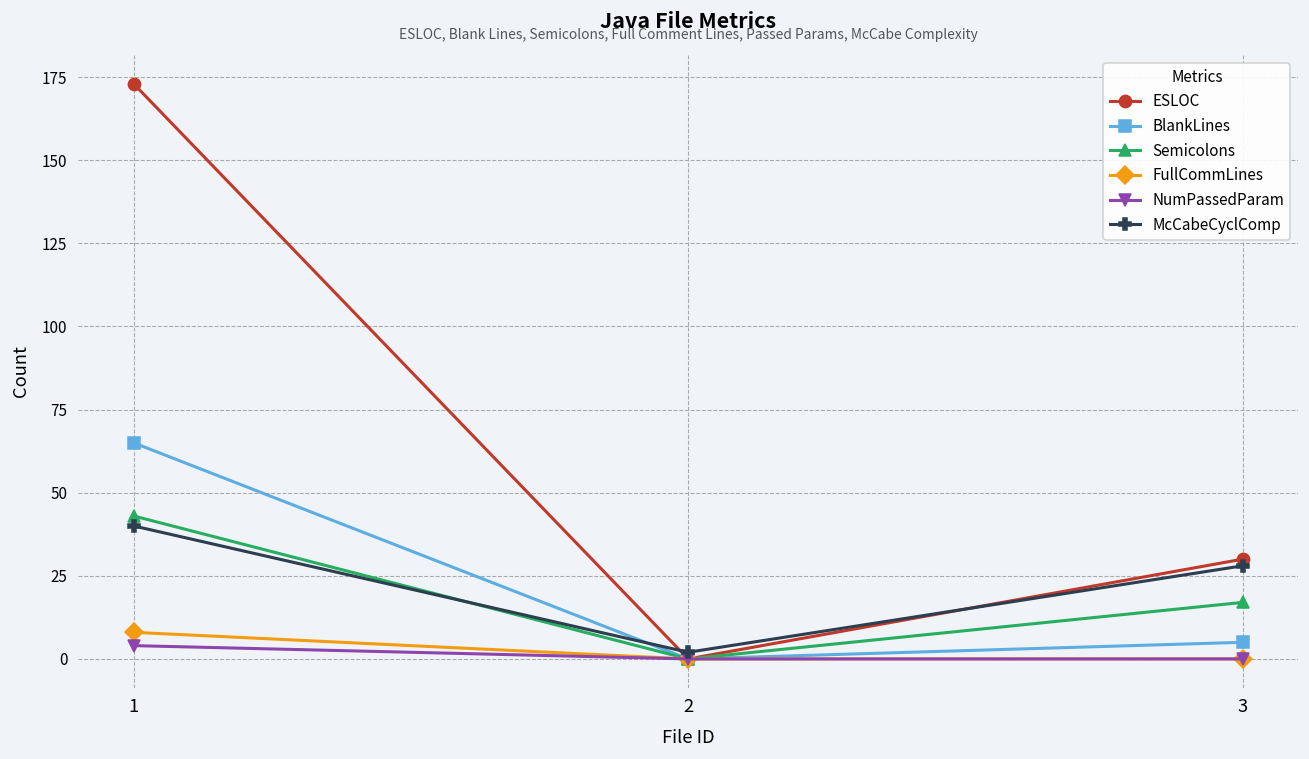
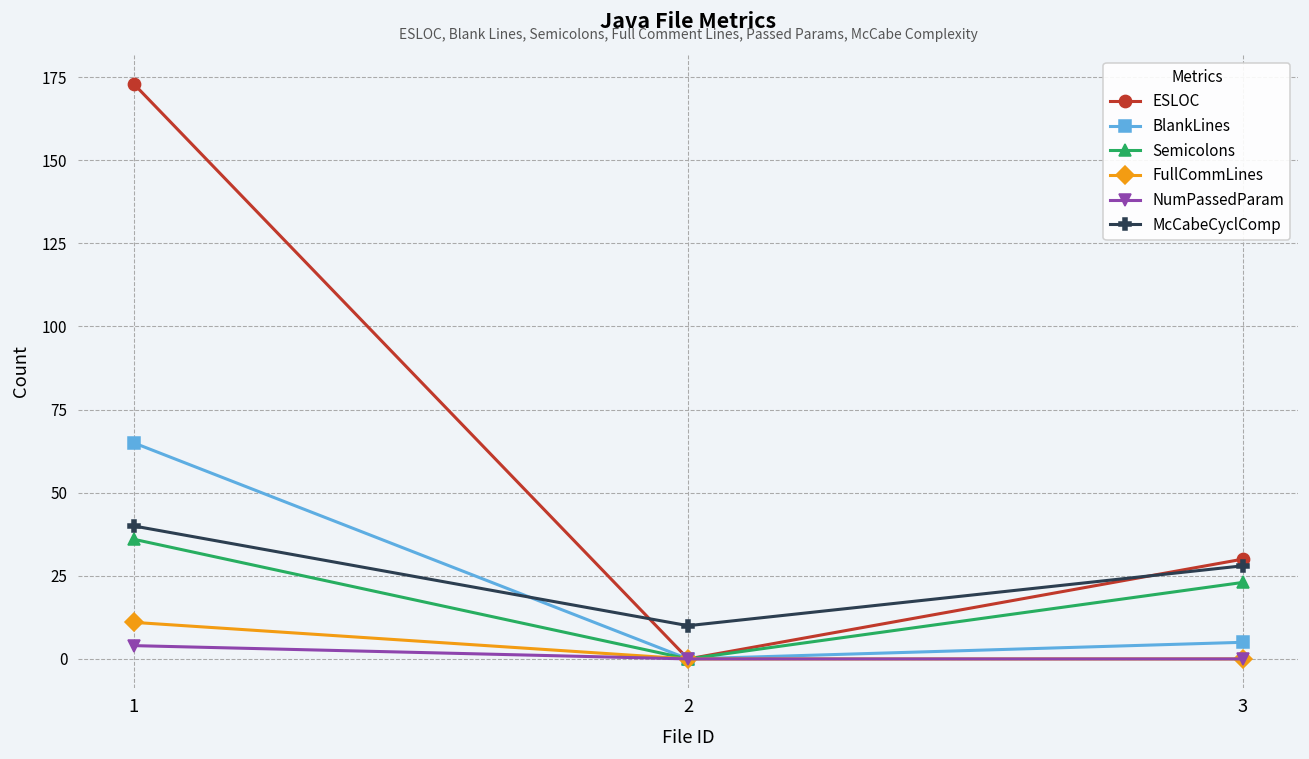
Semicolons, 1: 43 -> 36
FullCommLines, 1: 8 -> 11
McCabeCyclComp, 2: 2 -> 10
Semicolons, 3: 17 -> 23
